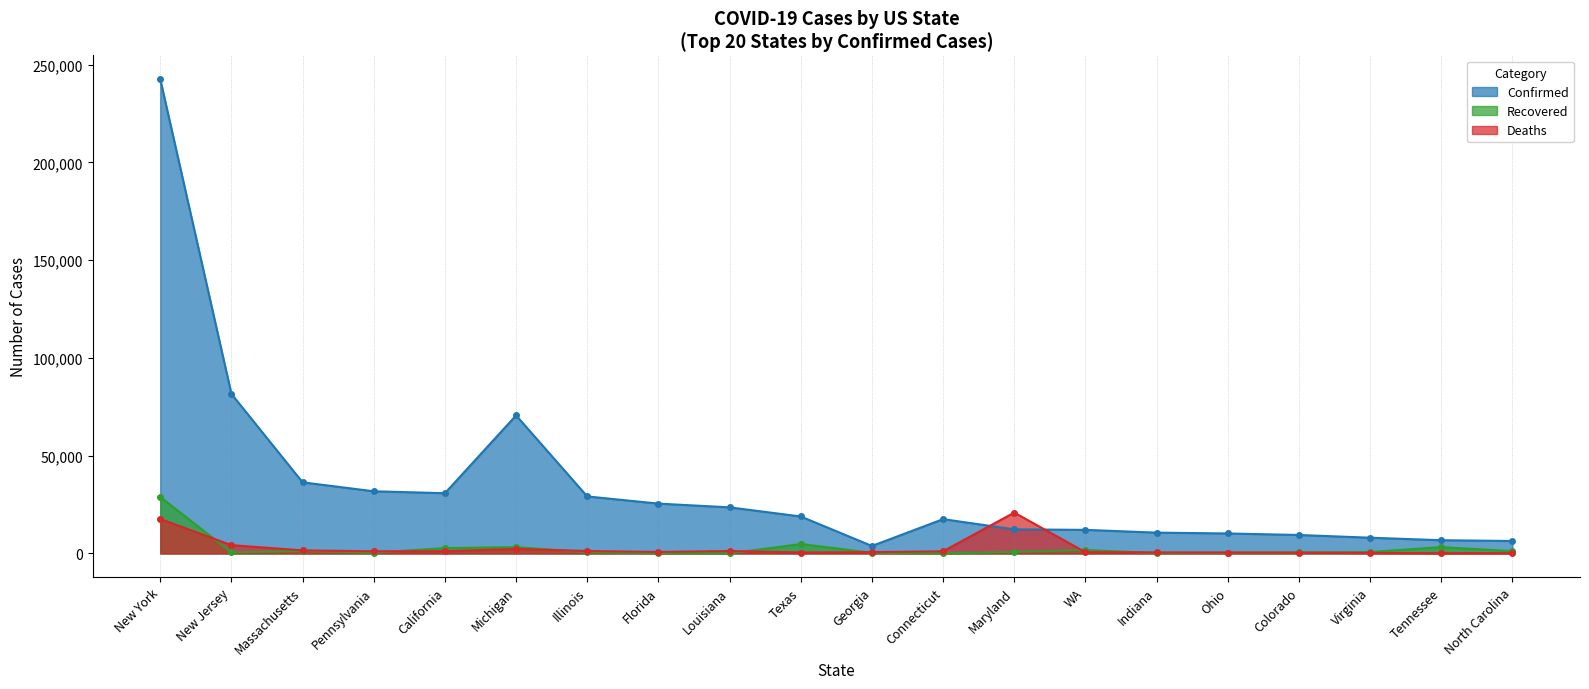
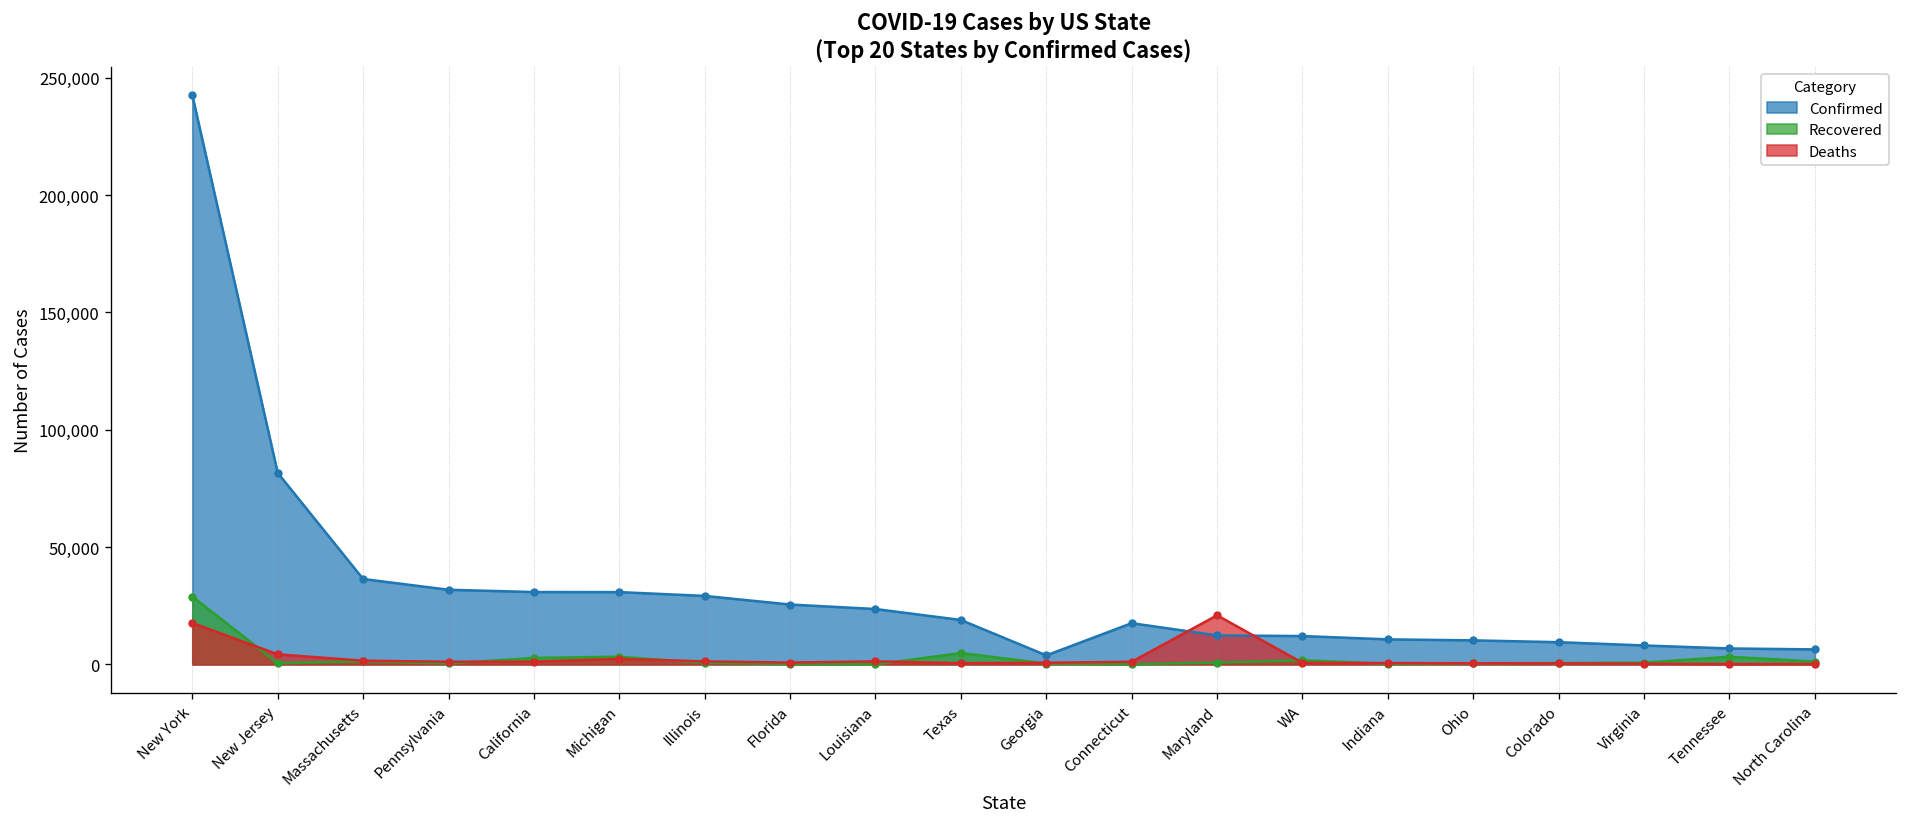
Confirmed, Michigan: 71,000 -> 31,000
